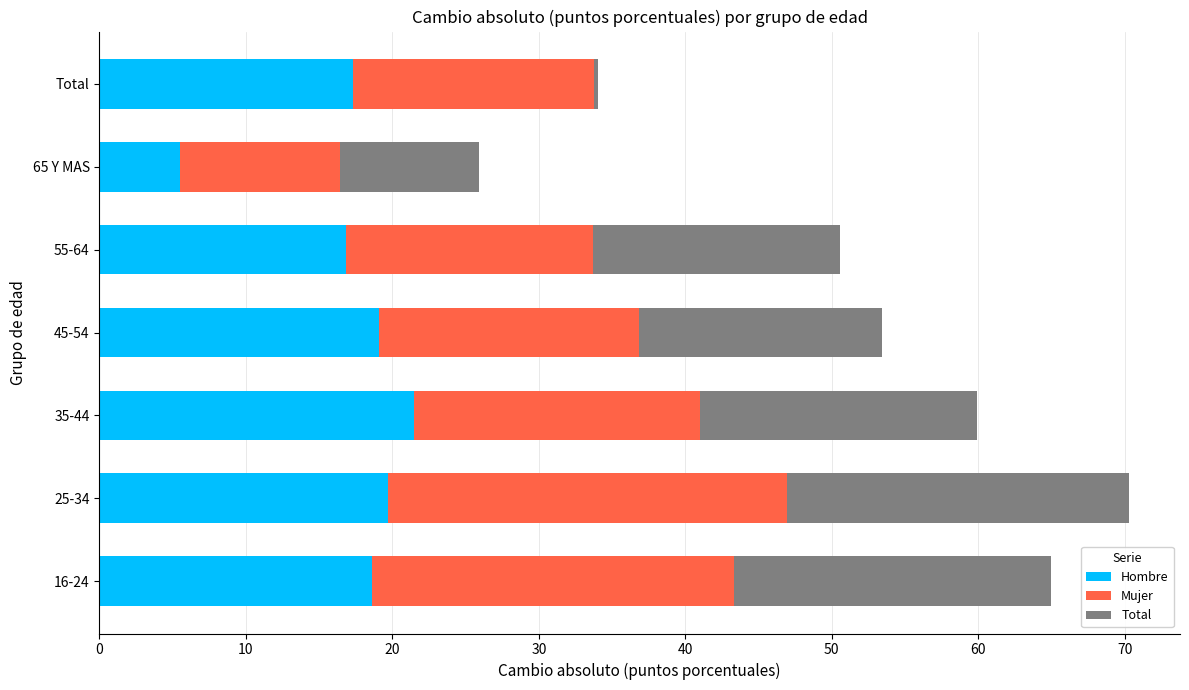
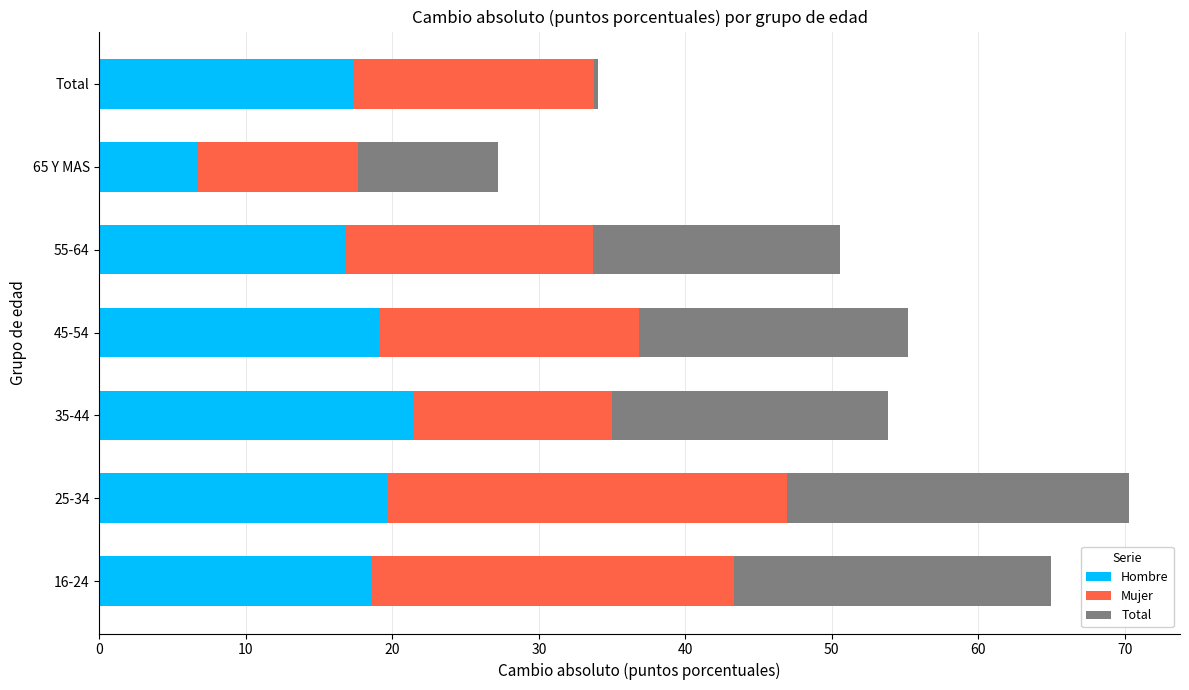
Hombre, 65 Y MAS: 5.5 -> 6.8
Total, 45-54: 16.6 -> 18.4
Mujer, 35-44: 19.5 -> 13.5
